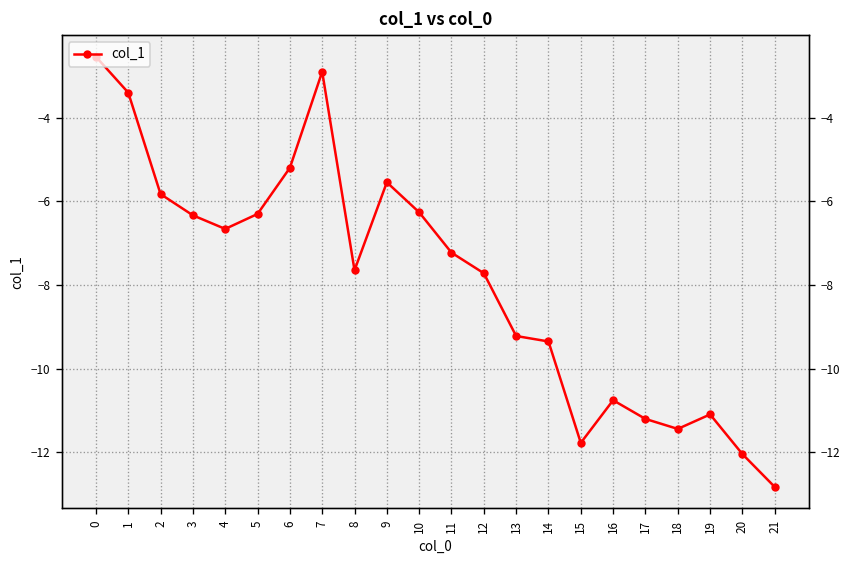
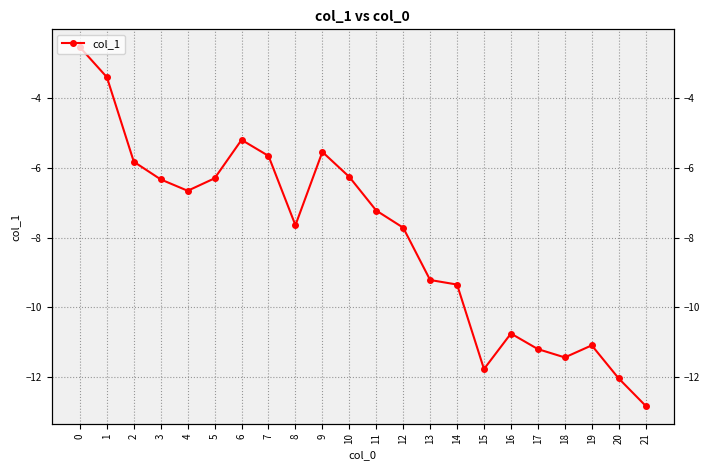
7: -2.9 -> -5.7
